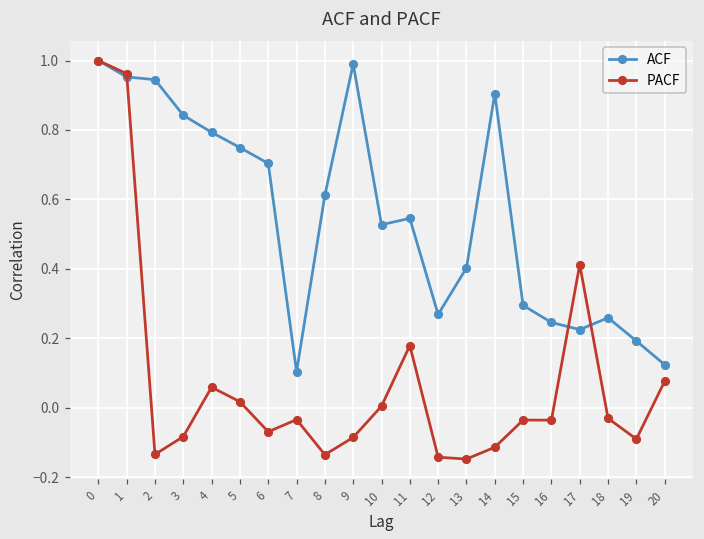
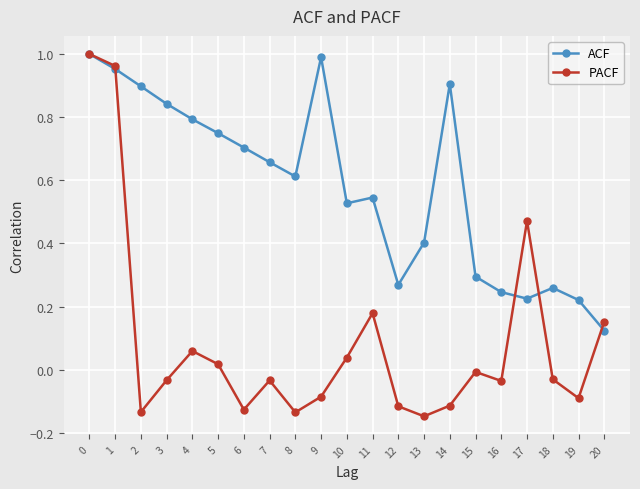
ACF, 2: 0.94 -> 0.90
PACF, 3: -0.08 -> -0.03
PACF, 6: -0.07 -> -0.13
ACF, 7: 0.10 -> 0.66
PACF, 10: 0.00 -> 0.04
PACF, 12: -0.14 -> -0.12
PACF, 15: -0.04 -> -0.01
PACF, 17: 0.41 -> 0.47
ACF, 19: 0.19 -> 0.22
PACF, 20: 0.08 -> 0.15
